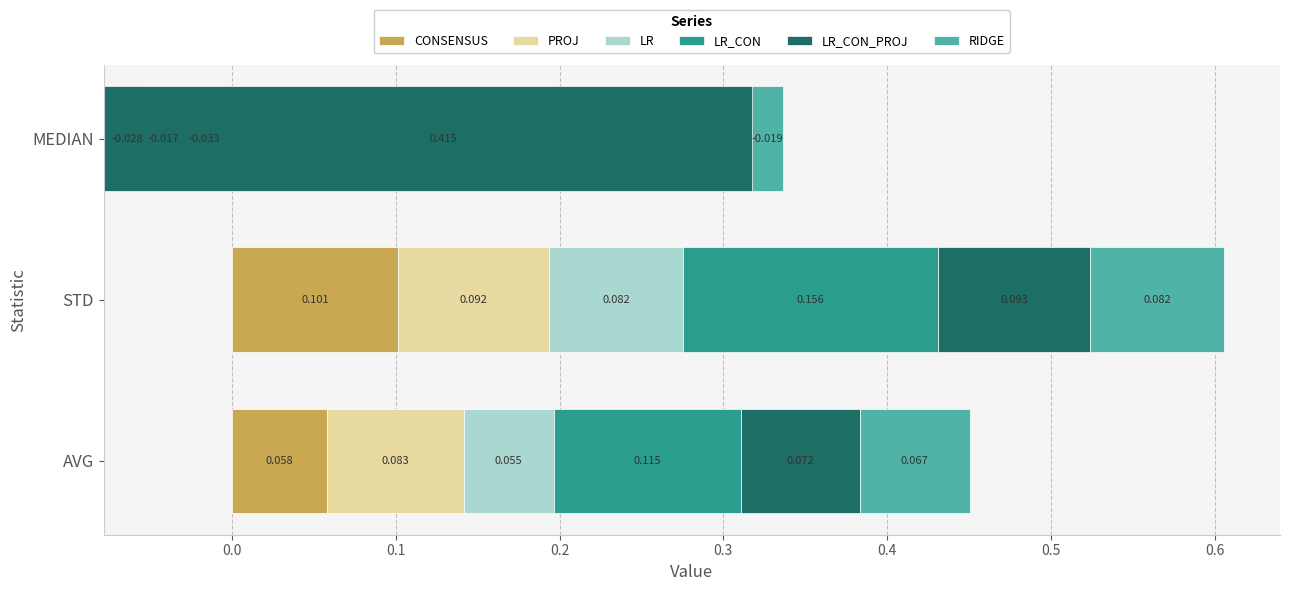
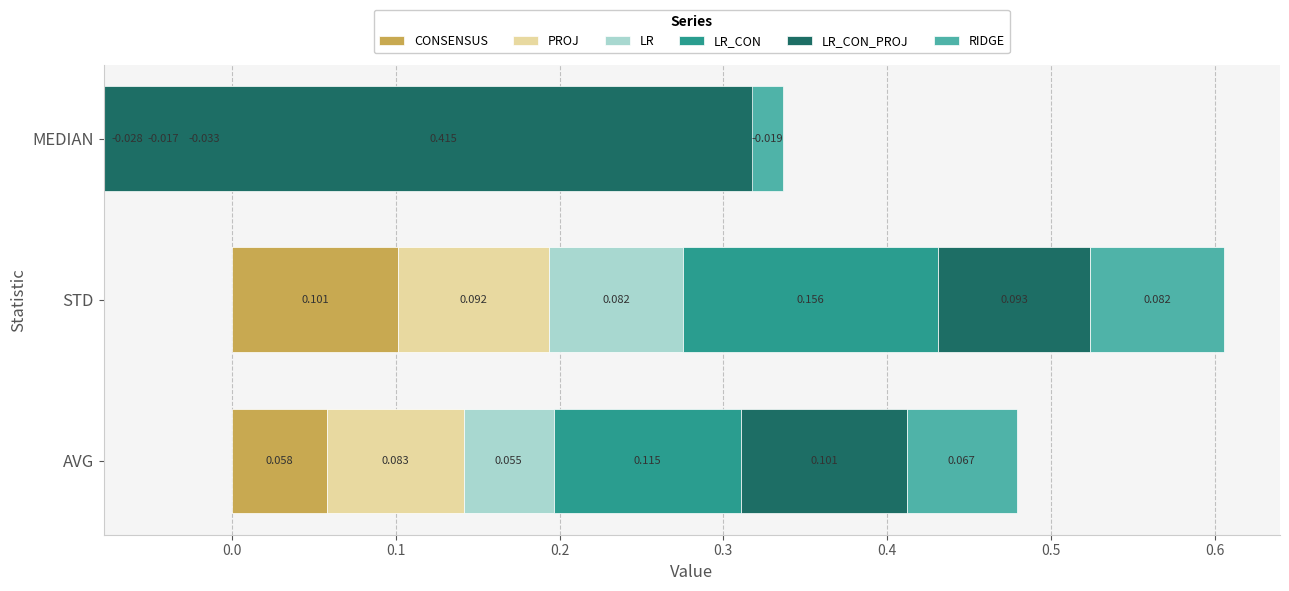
LR_CON_PROJ, AVG: 0.072 -> 0.101
